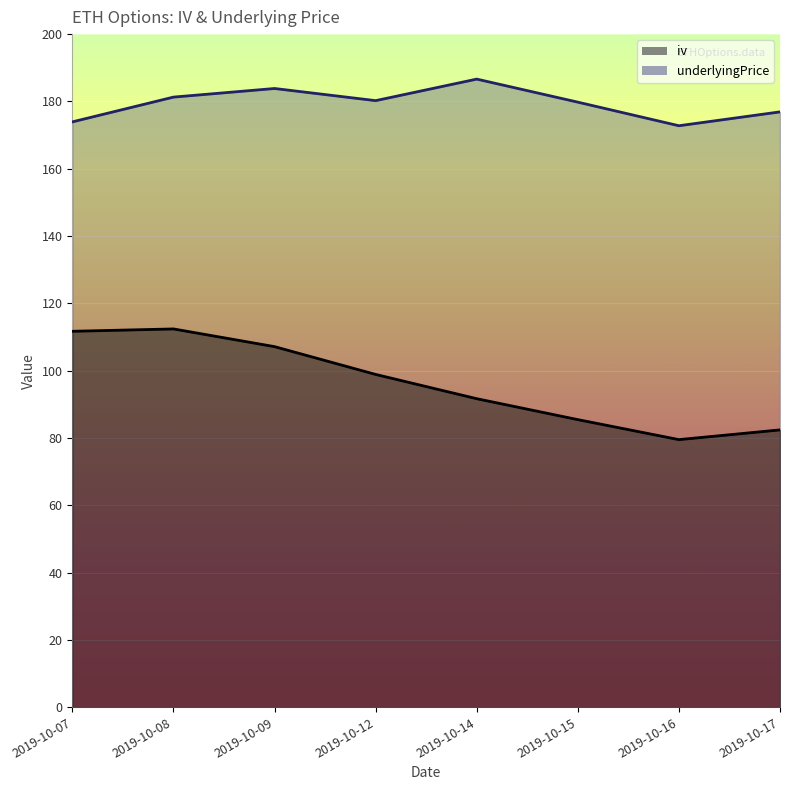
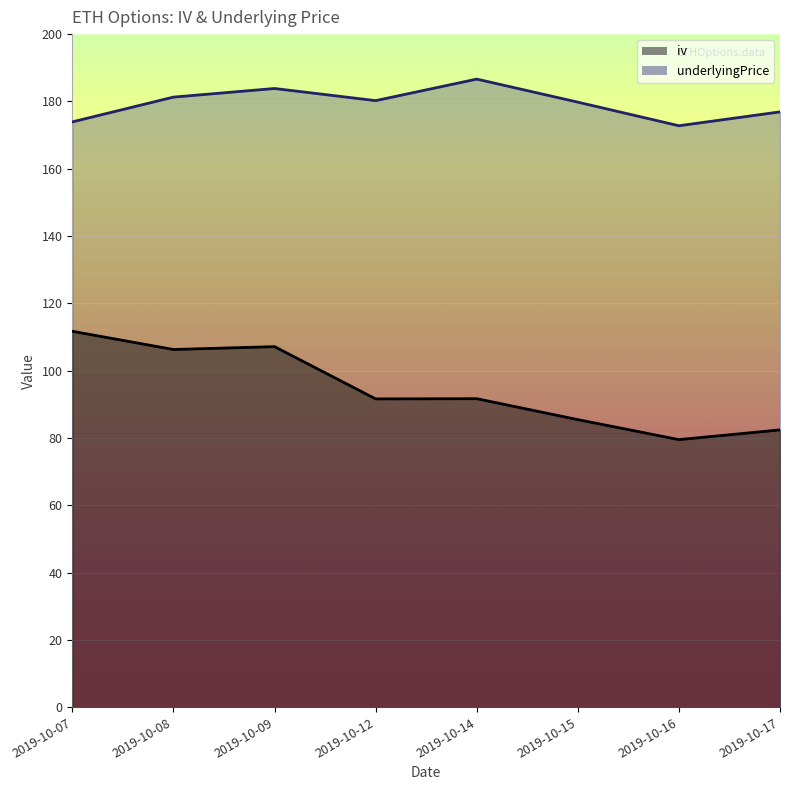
iv, 2019-10-08: 112 -> 106
iv, 2019-10-12: 99 -> 92
